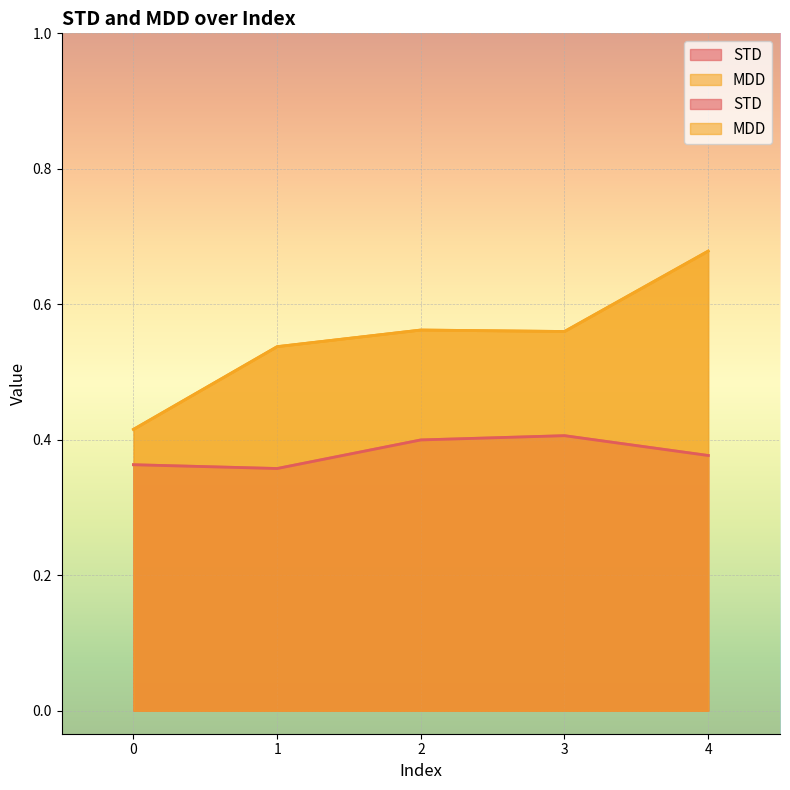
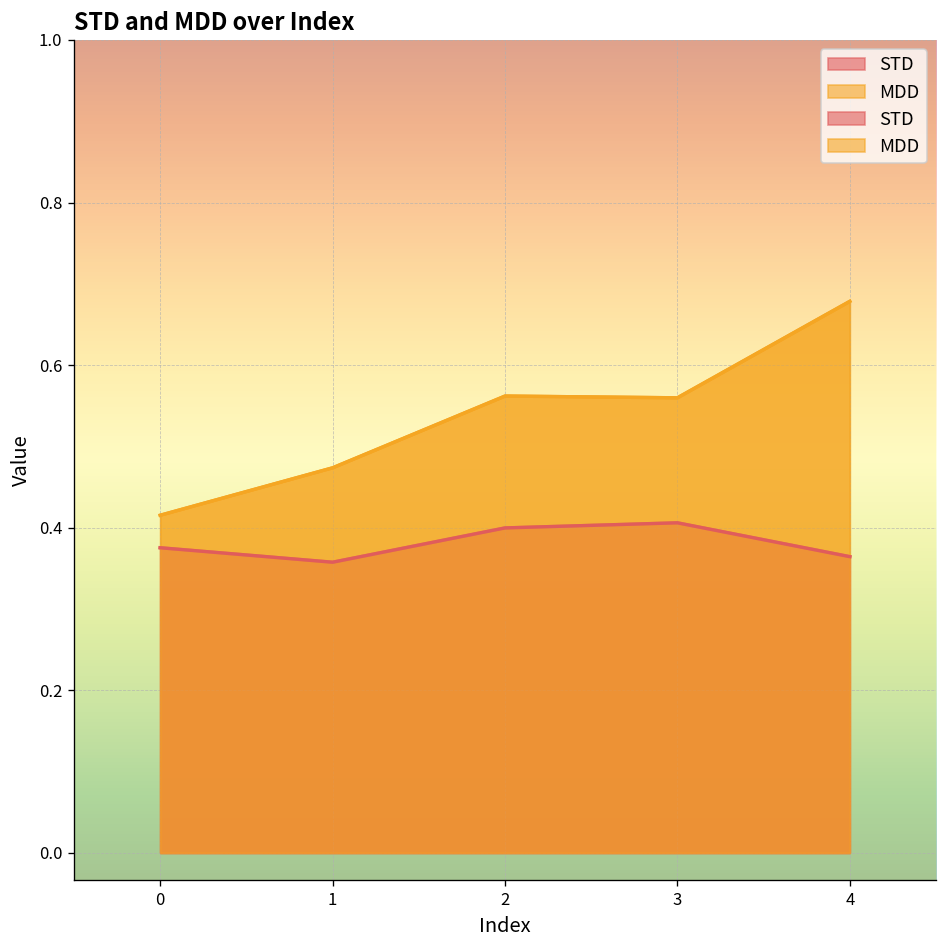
STD, 0: 0.36 -> 0.38
MDD, 1: 0.54 -> 0.47
STD, 4: 0.38 -> 0.36
